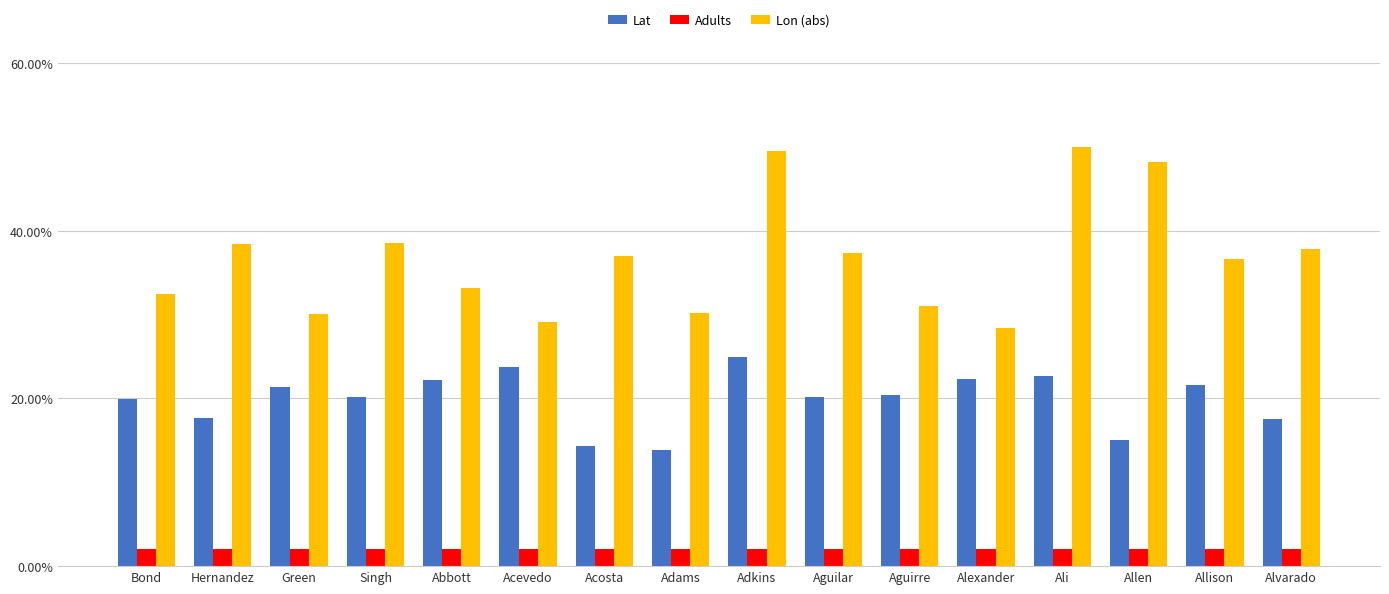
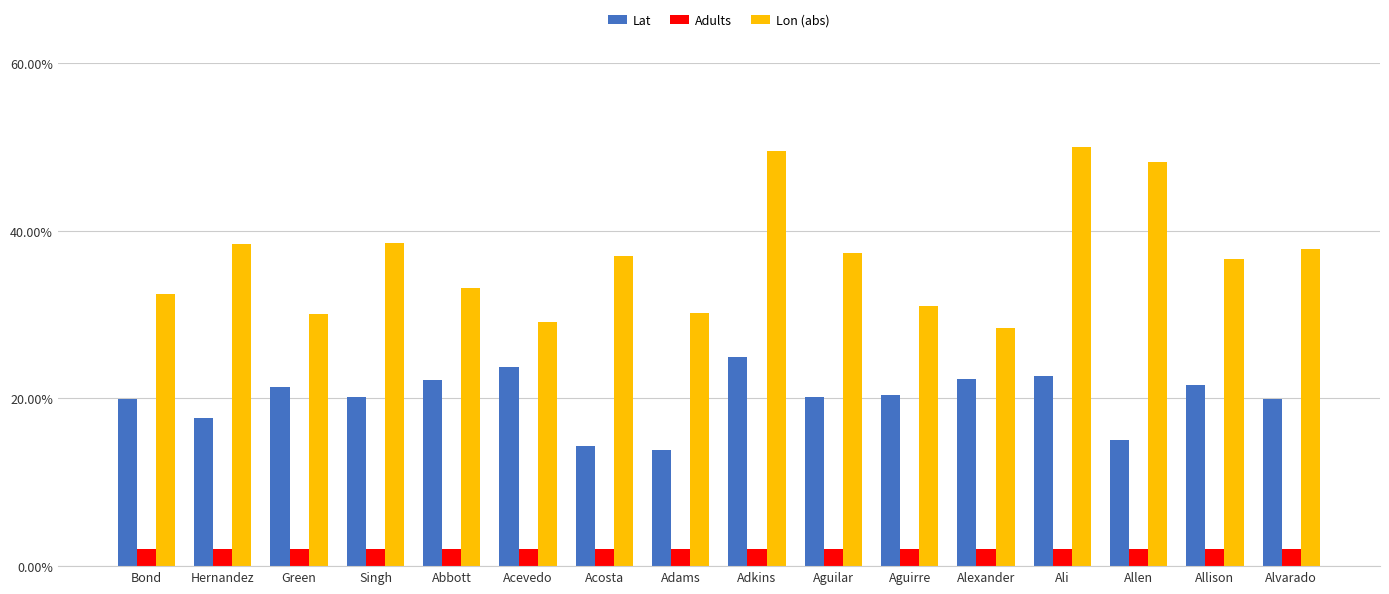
Lat, Alvarado: 18% -> 20%
